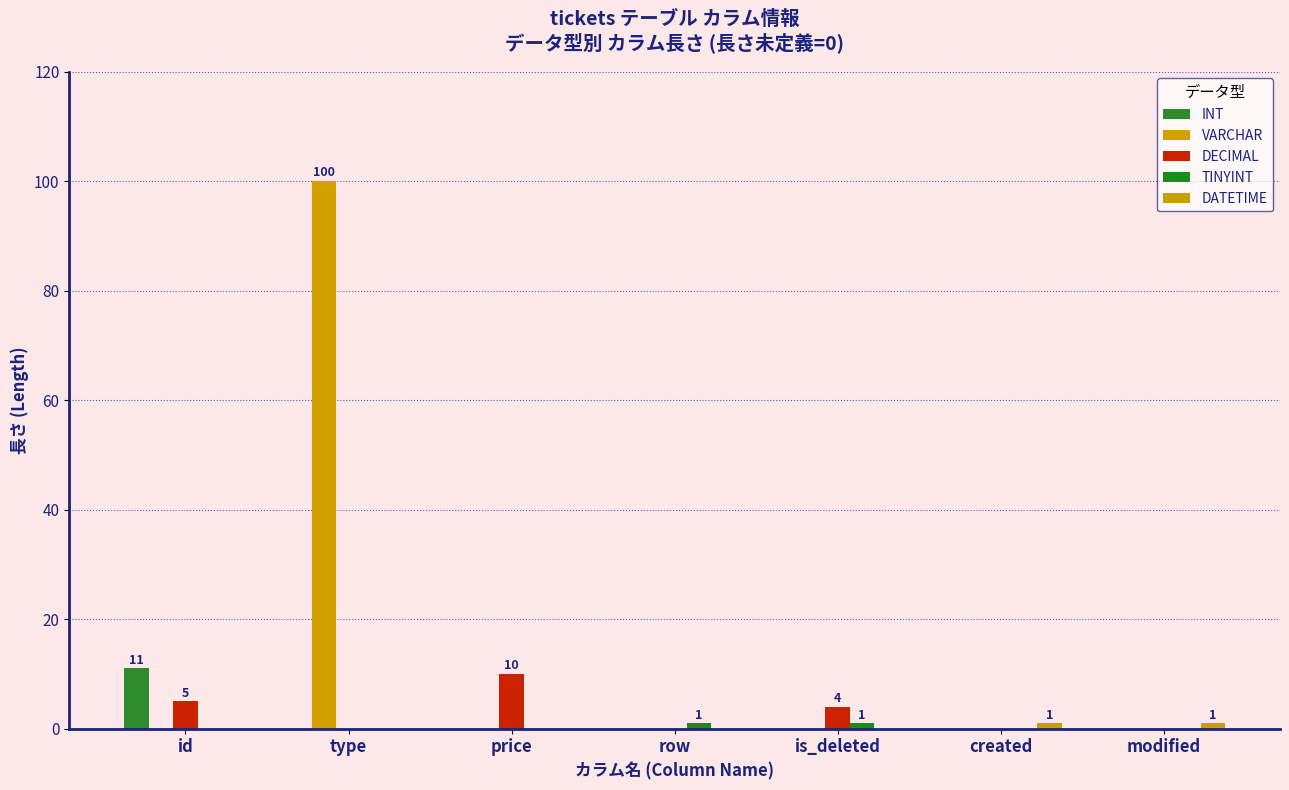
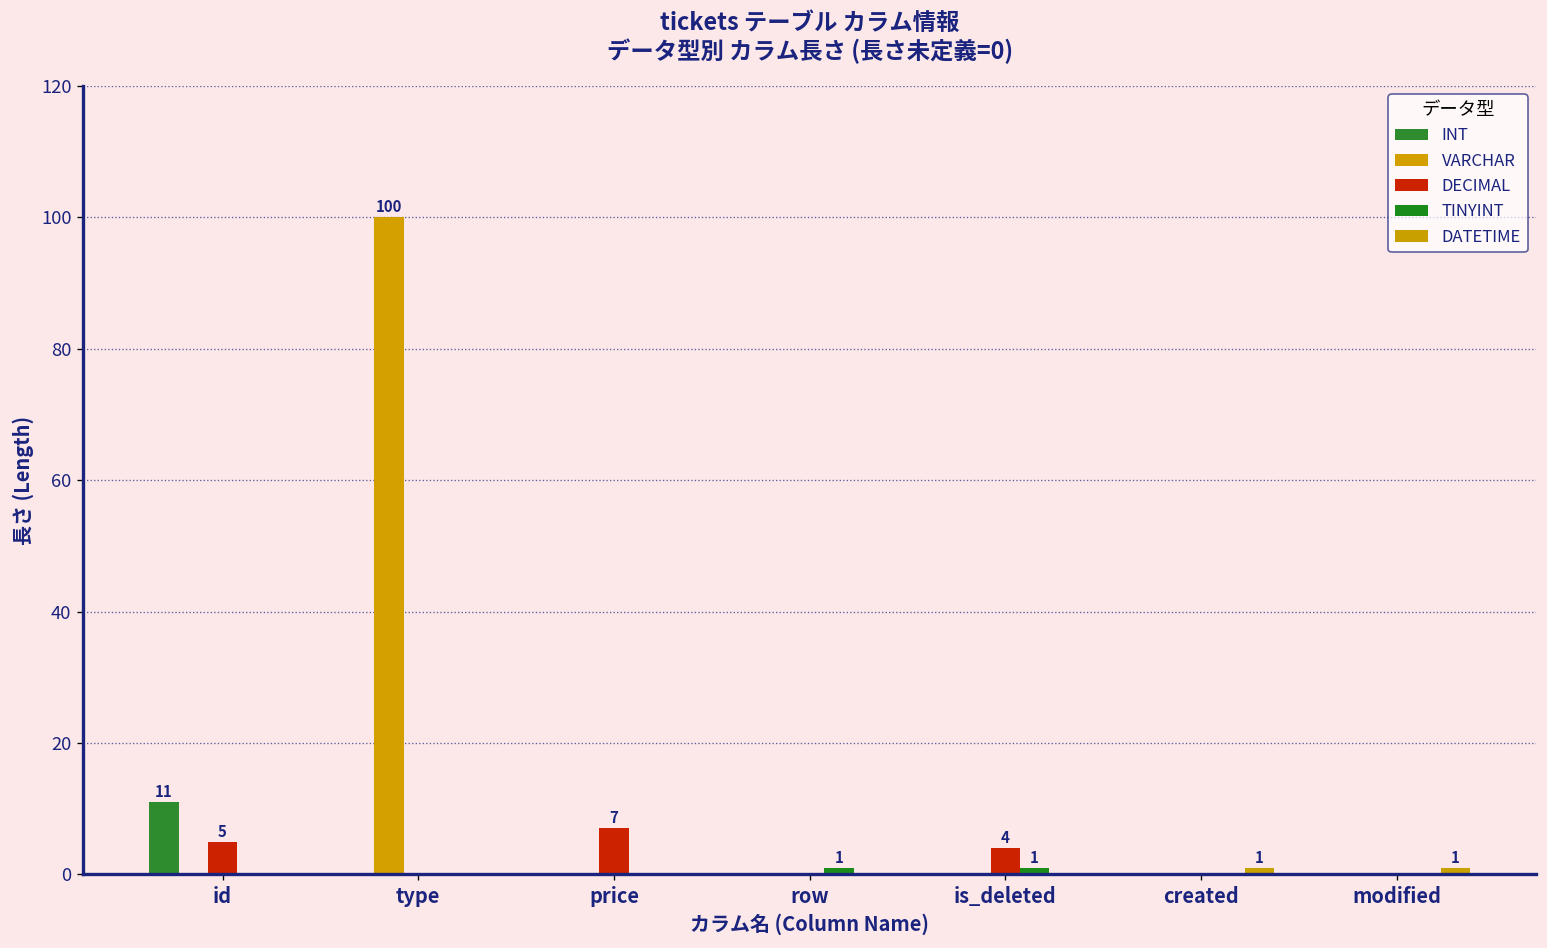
DECIMAL, price: 10 -> 7
